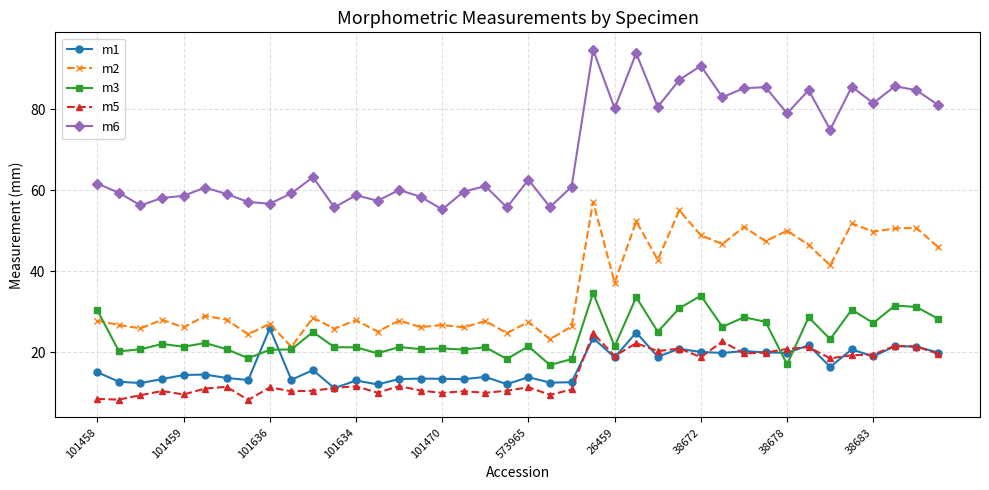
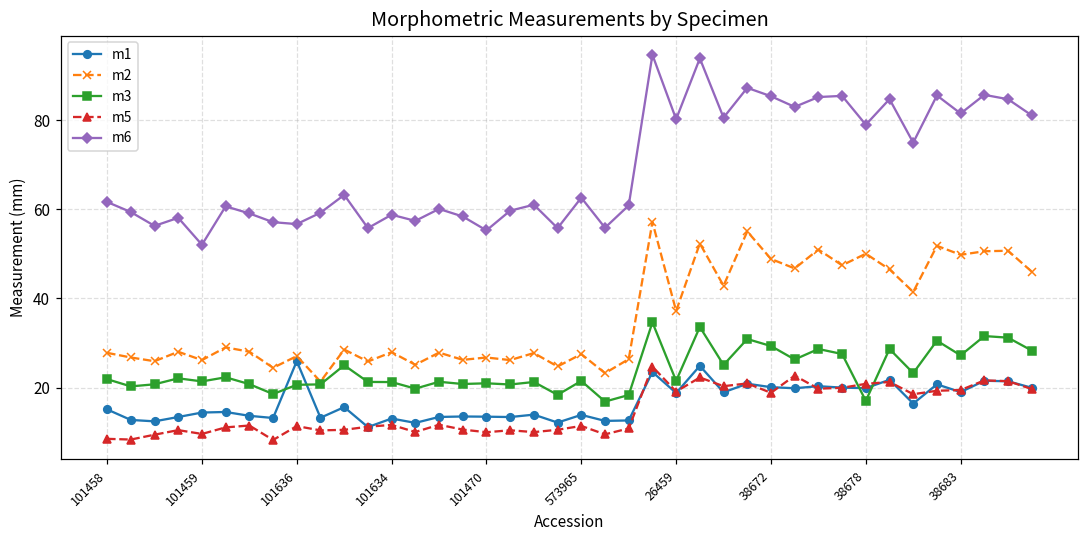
m3, 101458: 30 -> 22
m6, 101459: 59 -> 52
m3, 38672: 34 -> 29
m6, 38672: 91 -> 85
